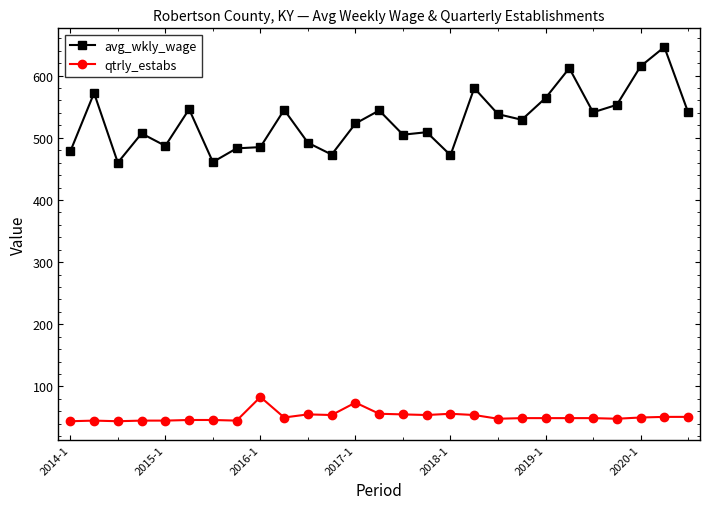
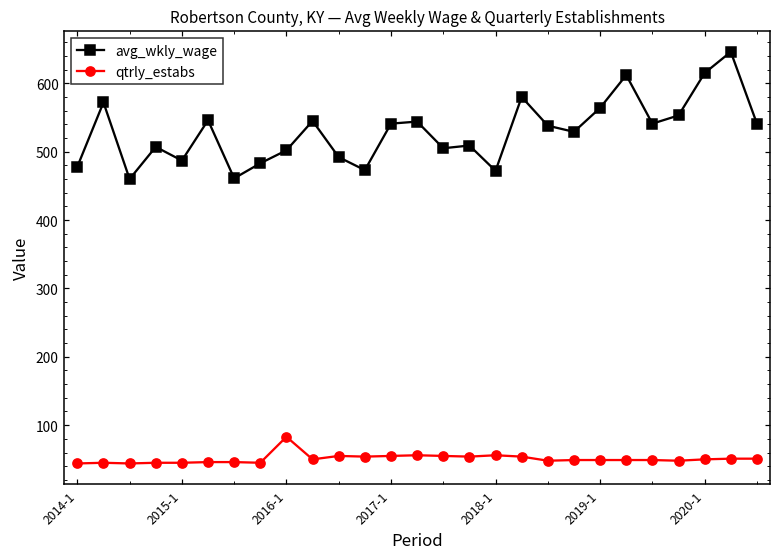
avg_wkly_wage, 2016-1: 490 -> 500
avg_wkly_wage, 2017-1: 520 -> 540
qtrly_estabs, 2017-1: 70 -> 60
